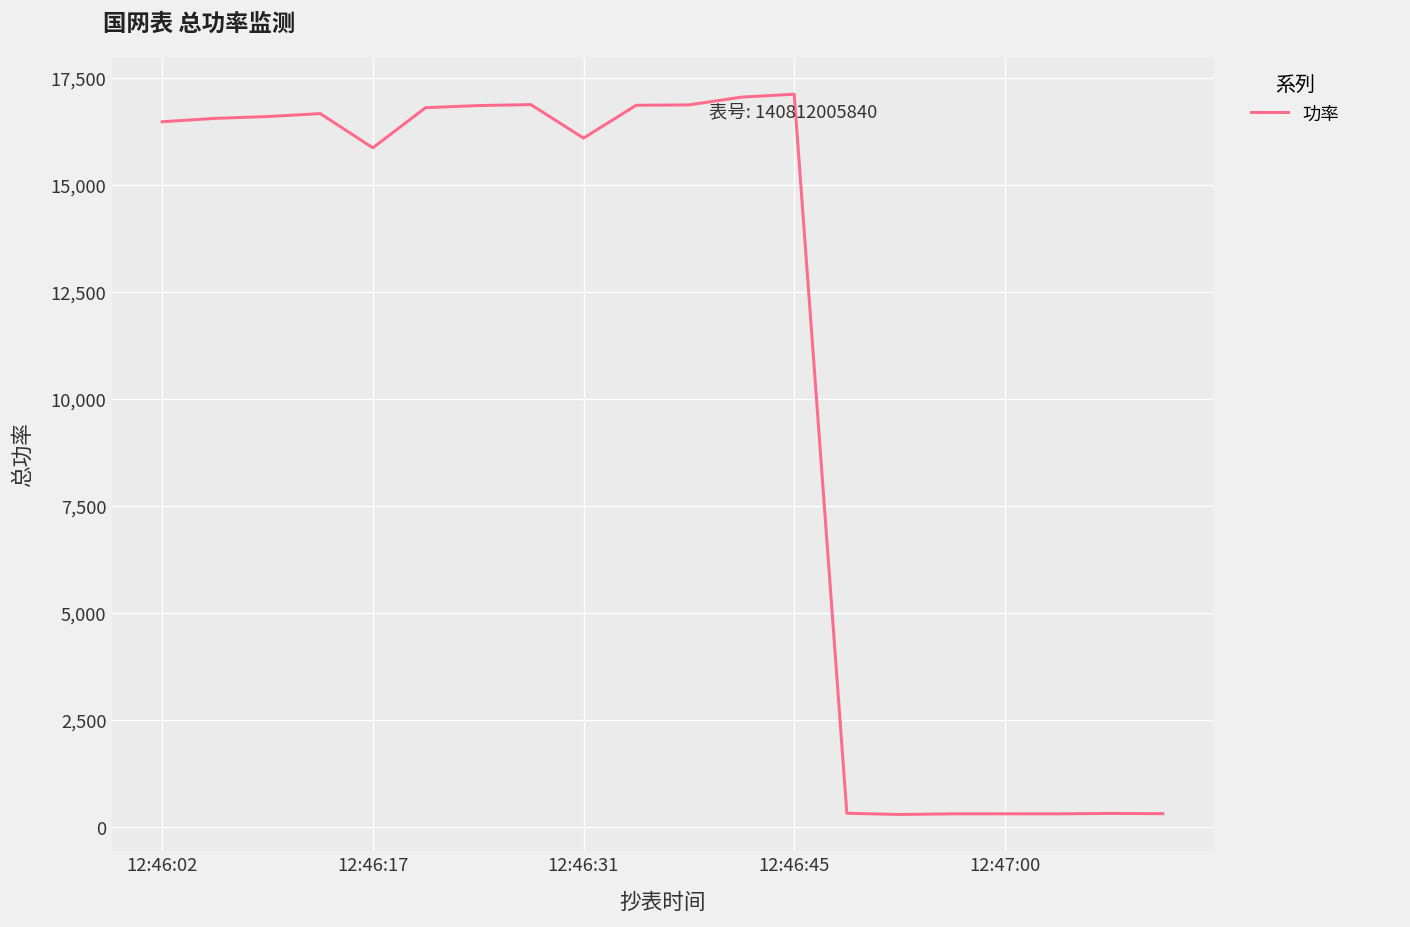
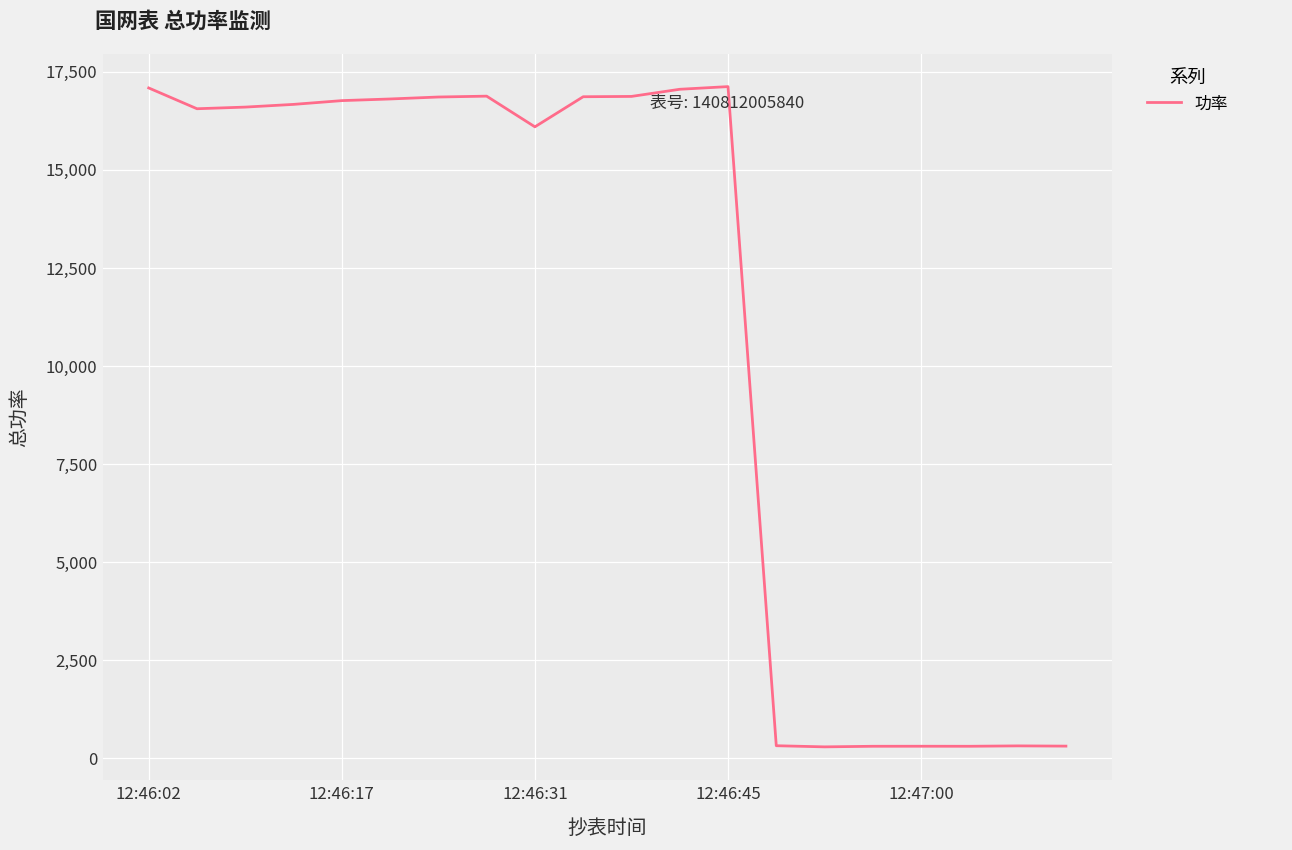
12:46:02: 16,500 -> 17,100
12:46:17: 15,900 -> 16,800
